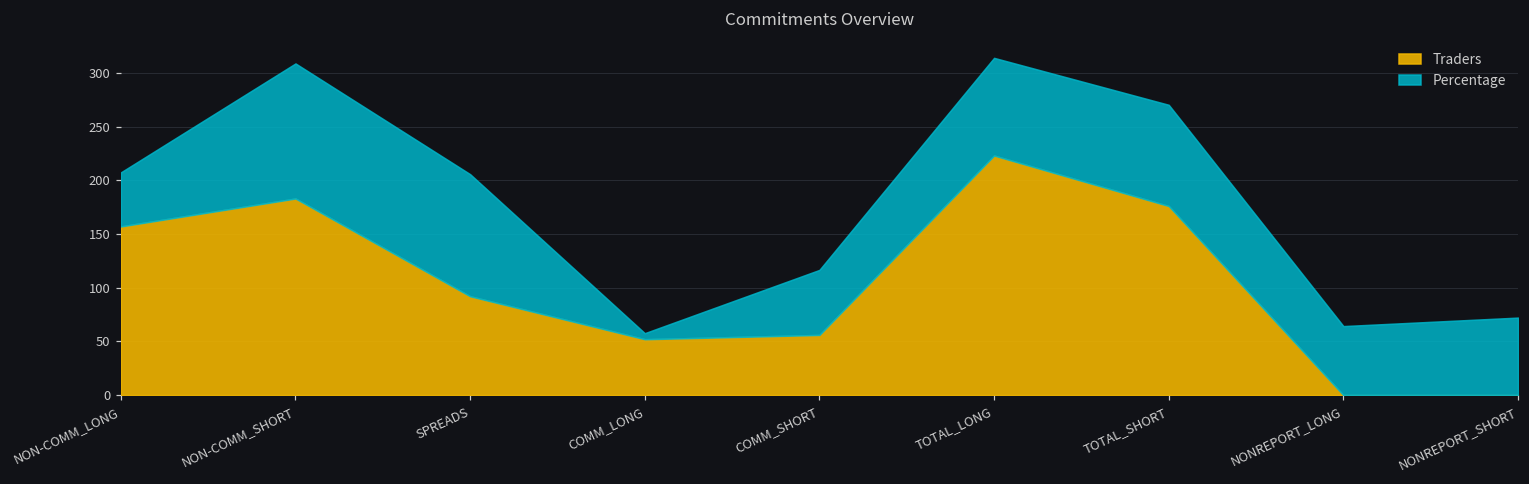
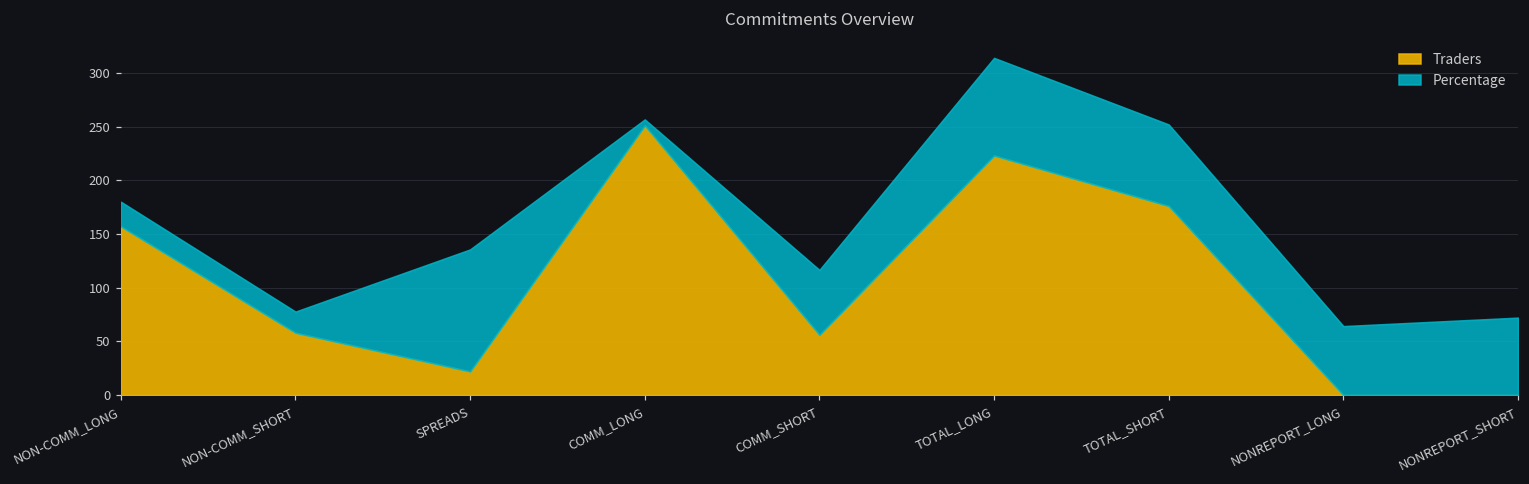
Percentage, NON-COMM_LONG: 50 -> 20
Traders, NON-COMM_SHORT: 180 -> 60
Percentage, NON-COMM_SHORT: 130 -> 20
Traders, SPREADS: 90 -> 20
Traders, COMM_LONG: 50 -> 250
Percentage, TOTAL_SHORT: 90 -> 80
